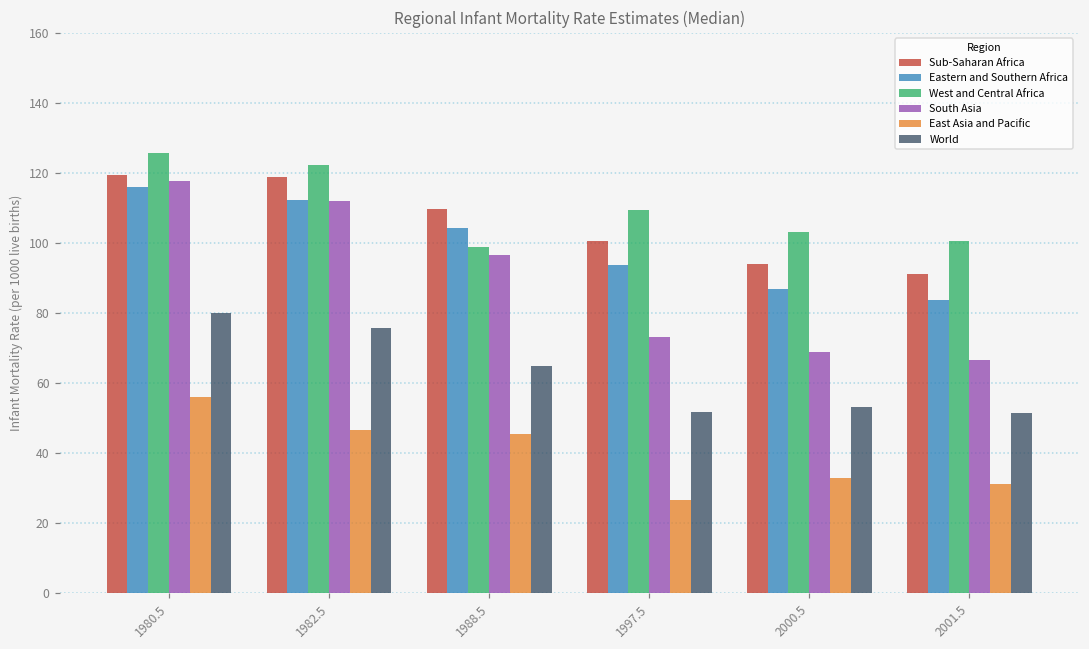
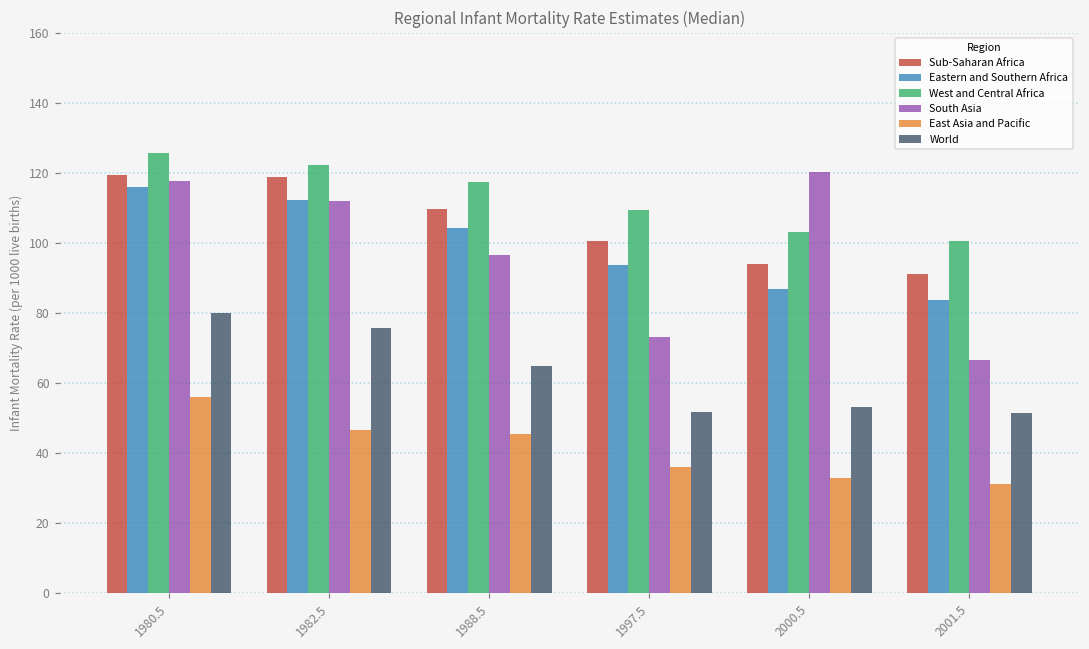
West and Central Africa, 1988.5: 99 -> 117
East Asia and Pacific, 1997.5: 27 -> 36
South Asia, 2000.5: 69 -> 120
